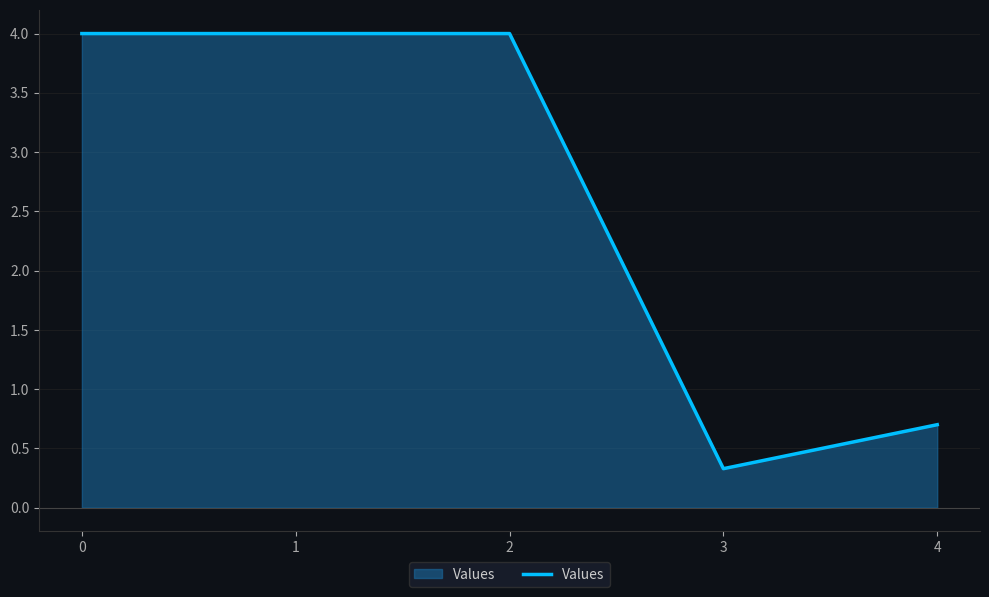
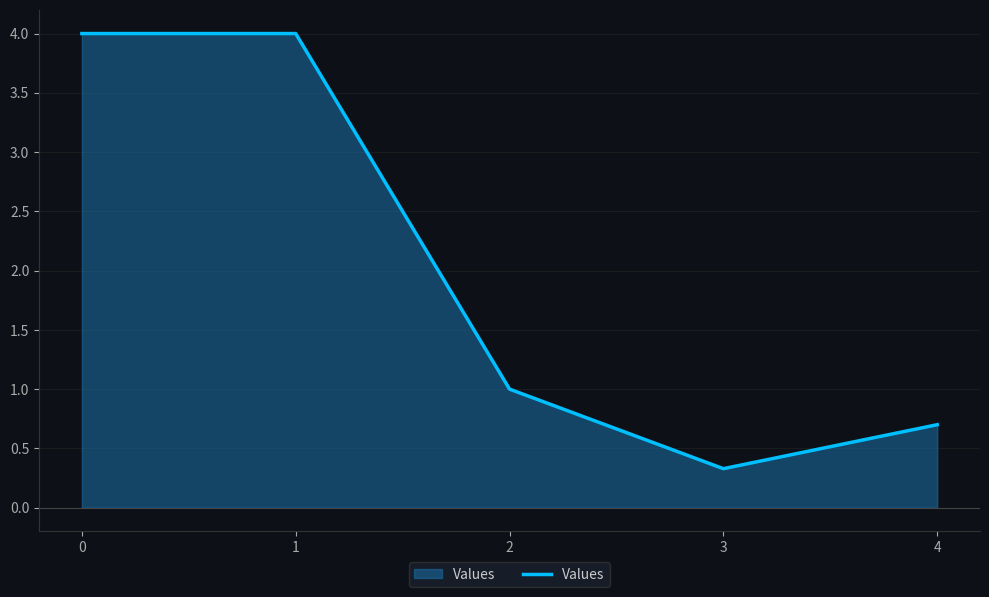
2: 4 -> 1
